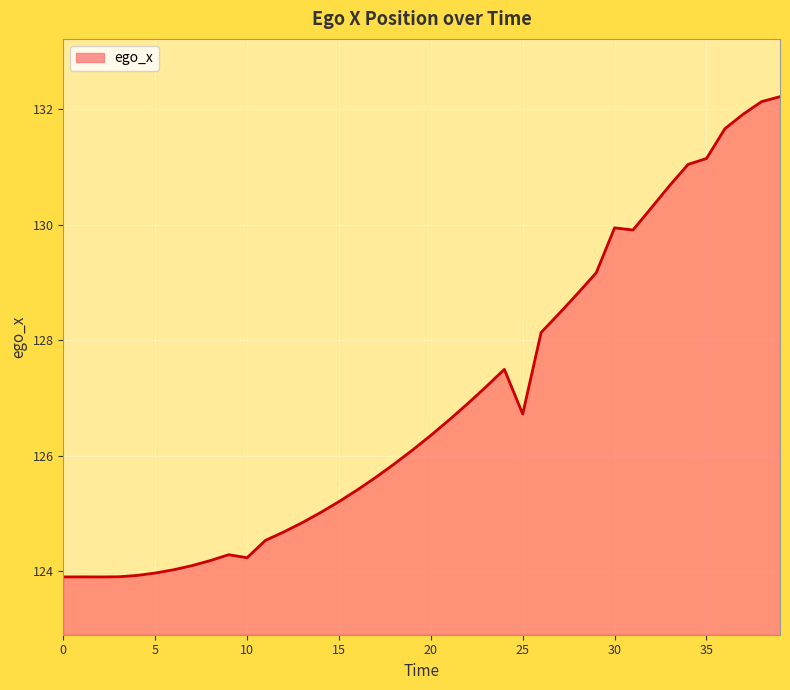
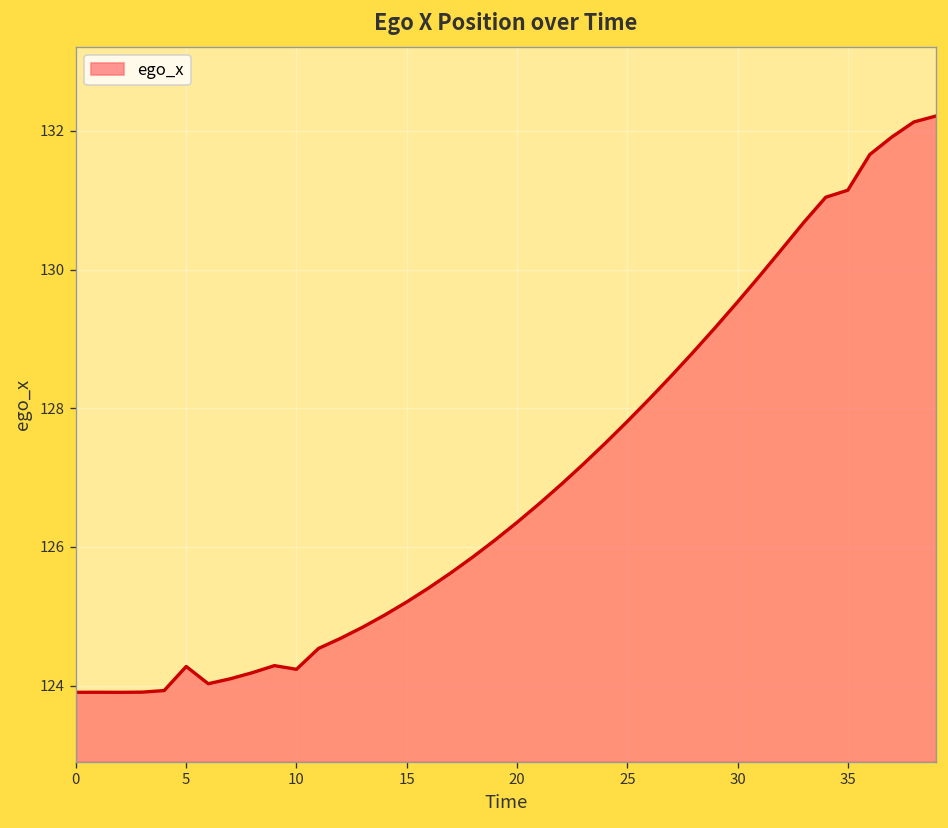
5: 124.0 -> 124.3
25: 126.7 -> 127.8
30: 129.9 -> 129.5
